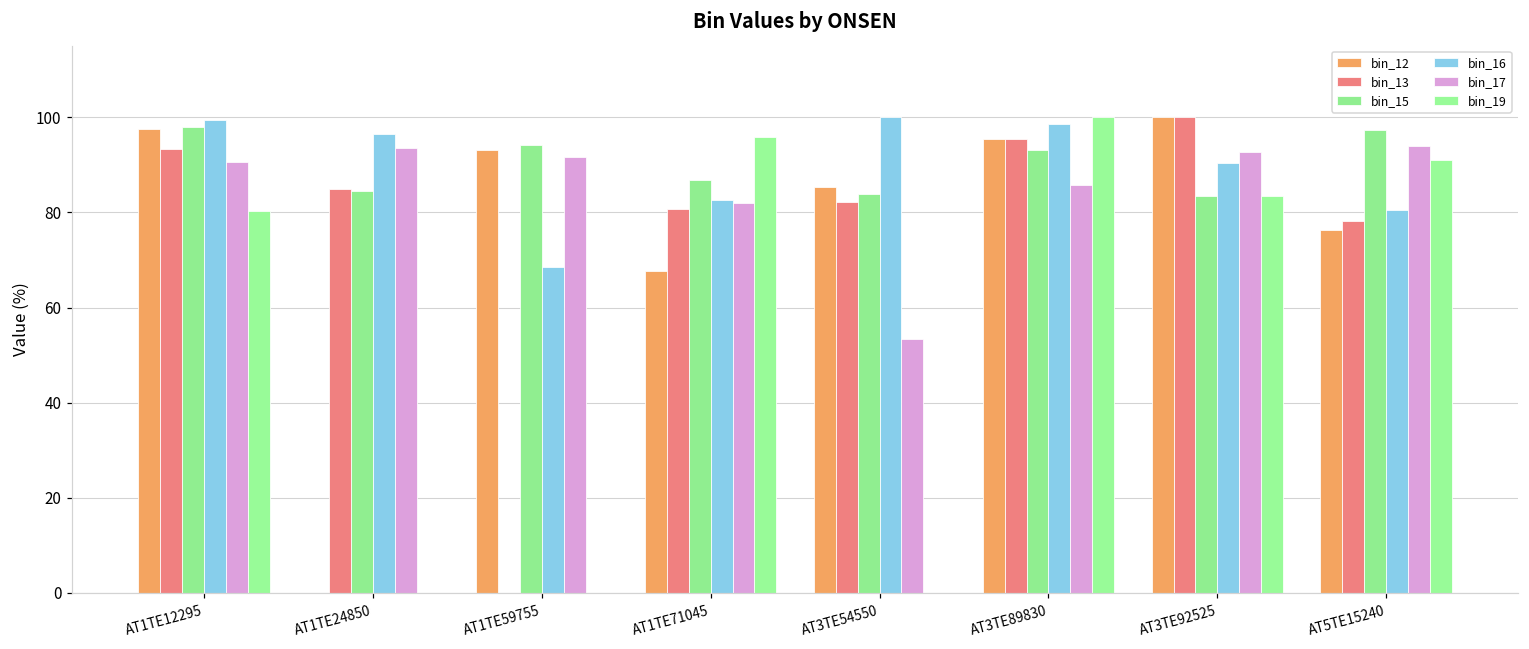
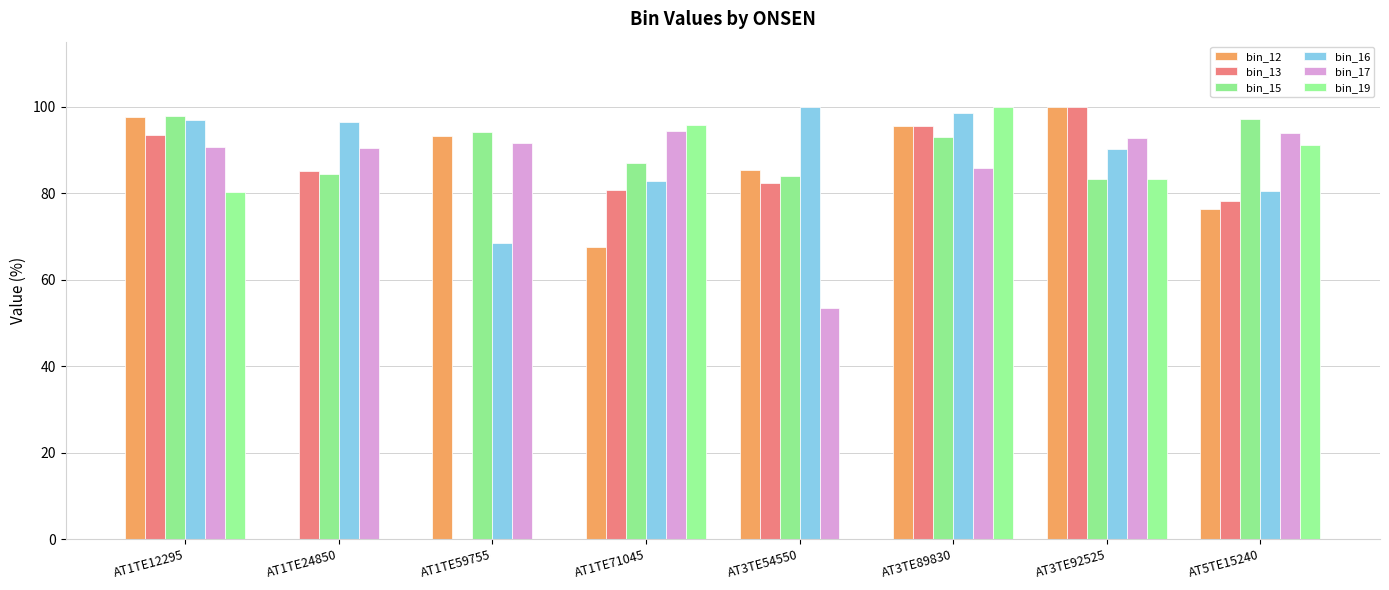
bin_16, AT1TE12295: 100 -> 97
bin_17, AT1TE24850: 94 -> 90
bin_17, AT1TE71045: 82 -> 94
